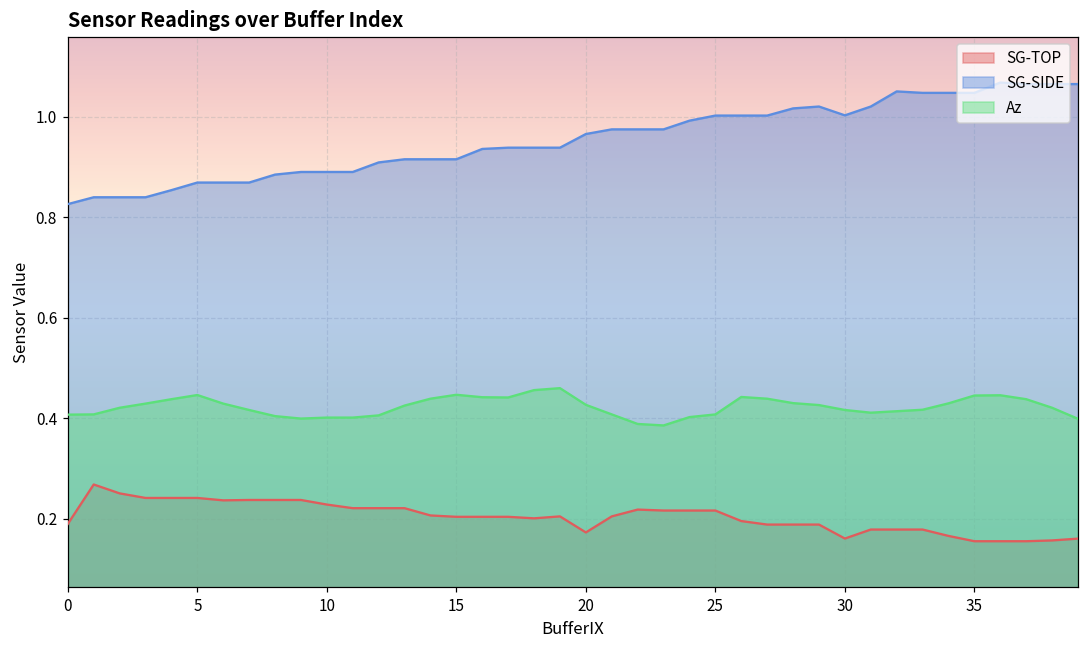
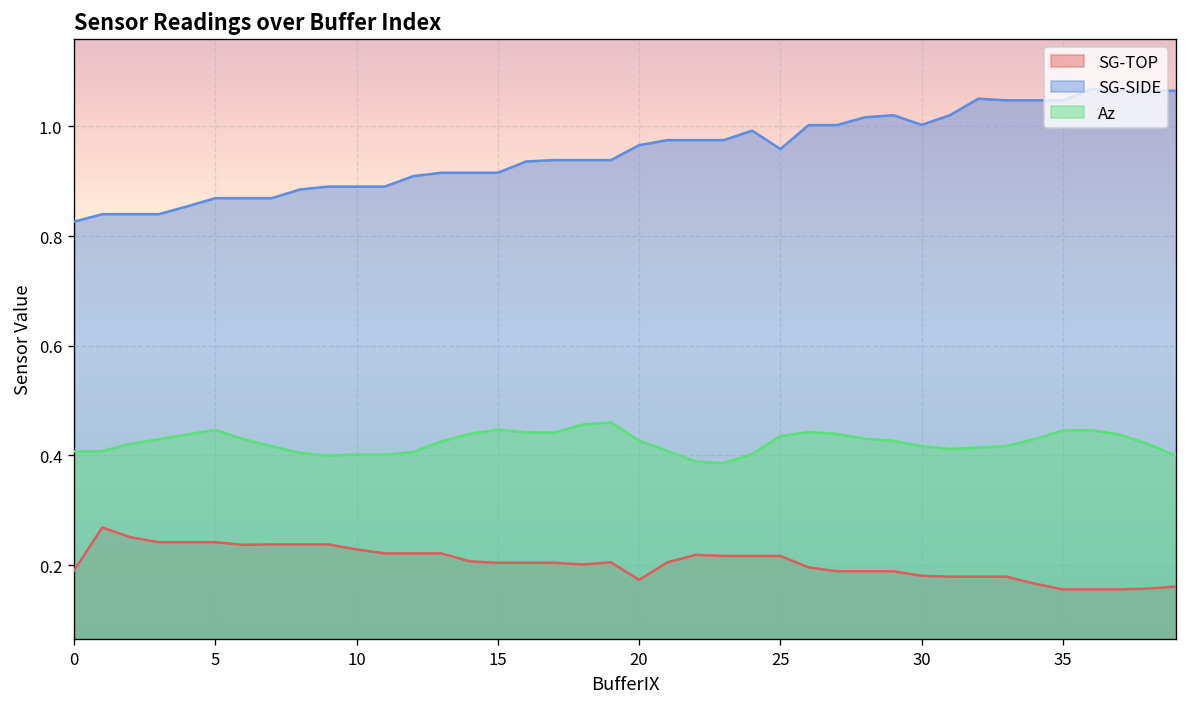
SG-SIDE, 25: 1.00 -> 0.96
Az, 25: 0.41 -> 0.44
SG-TOP, 30: 0.16 -> 0.18
